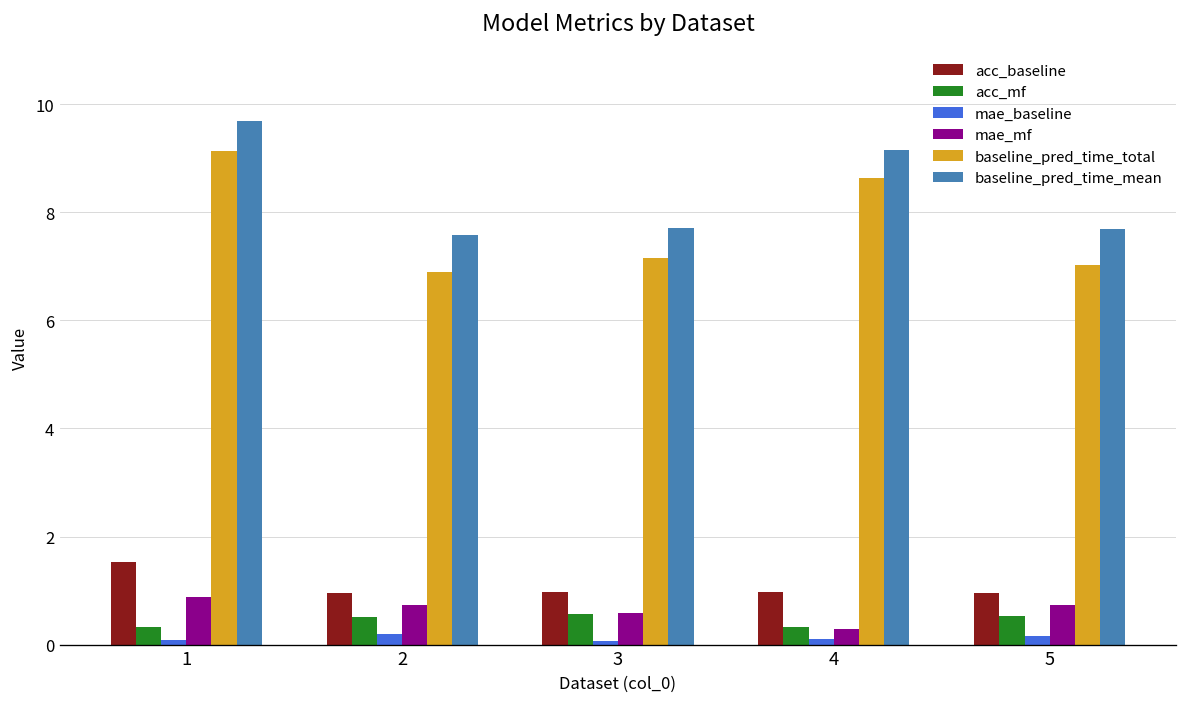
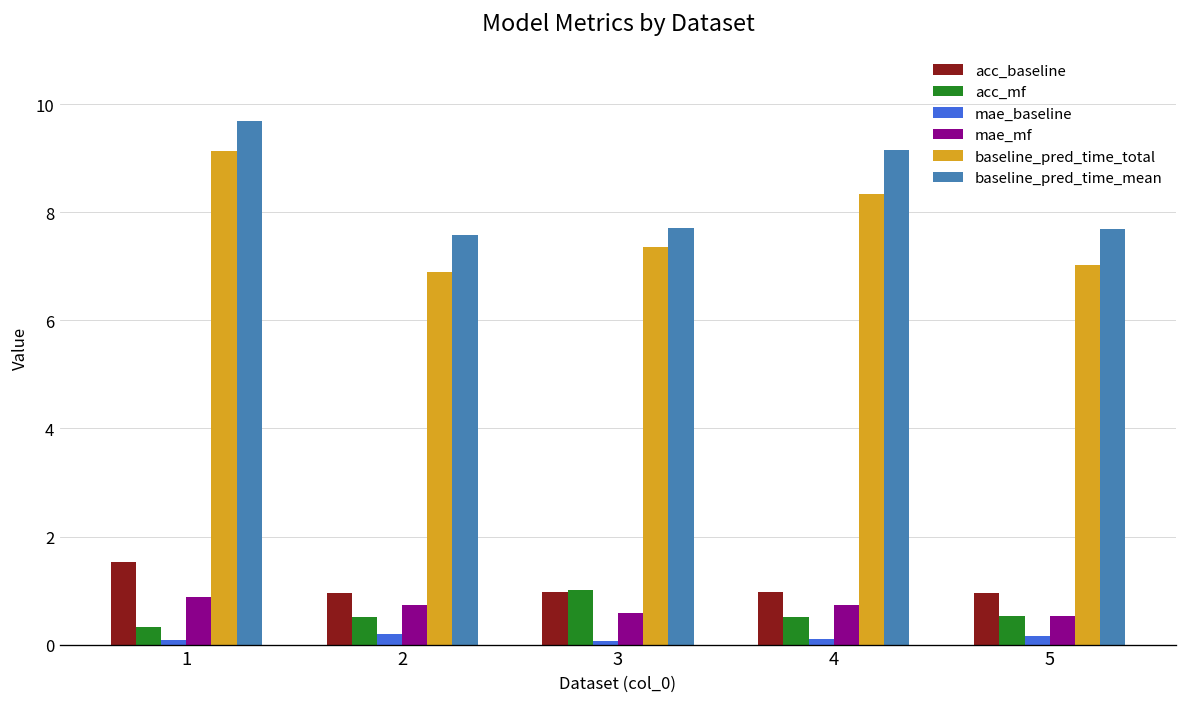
acc_mf, 3: 0.6 -> 1.0
baseline_pred_time_total, 3: 7.2 -> 7.4
acc_mf, 4: 0.3 -> 0.5
mae_mf, 4: 0.3 -> 0.7
baseline_pred_time_total, 4: 8.6 -> 8.3
mae_mf, 5: 0.7 -> 0.5
